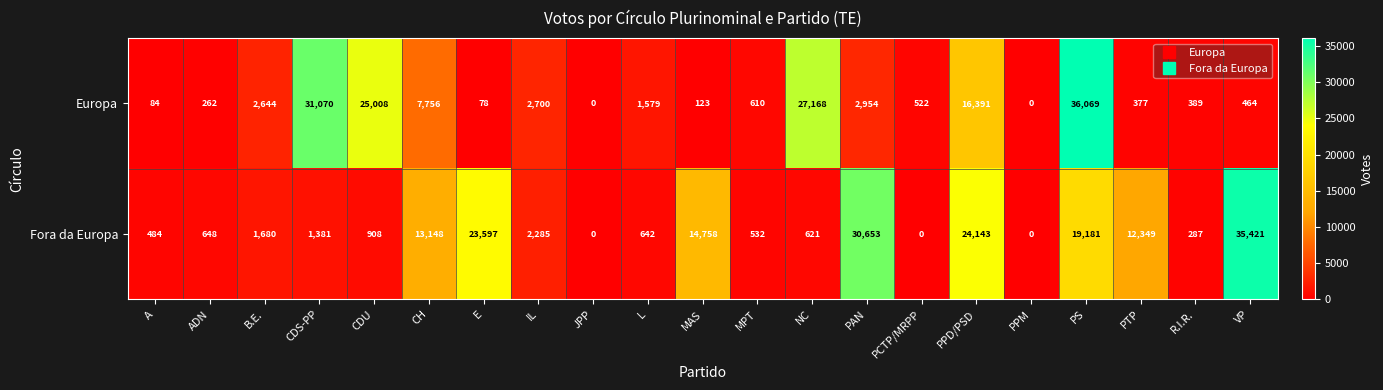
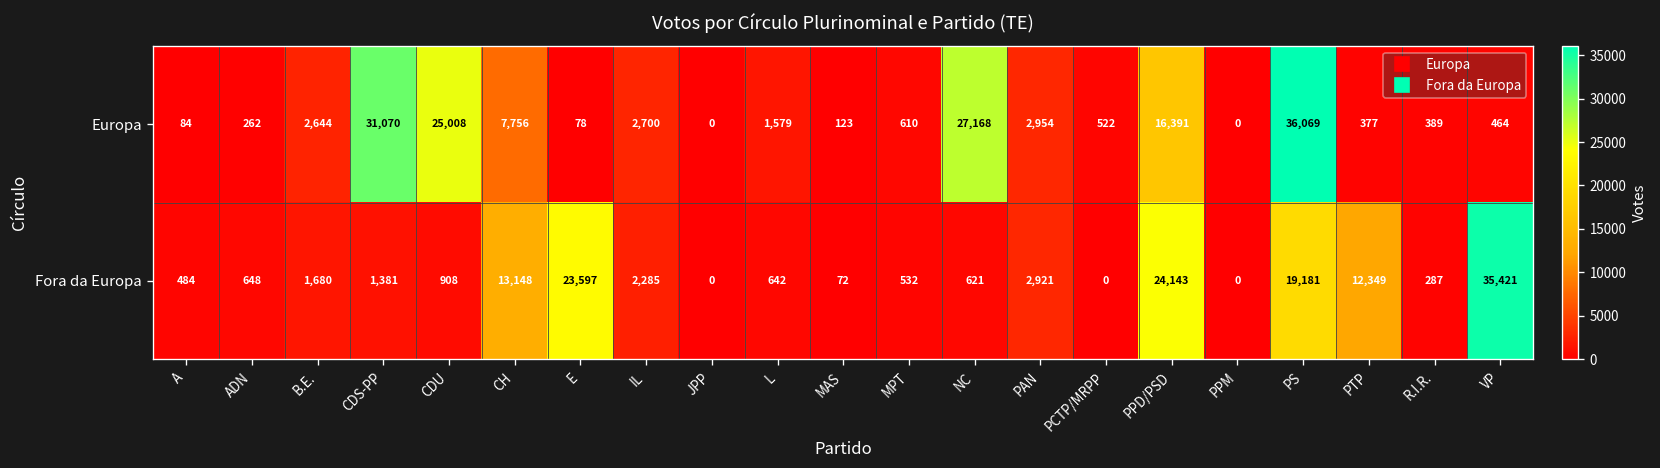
Fora da Europa, MAS: 14,758 -> 72
Fora da Europa, PAN: 30,653 -> 2,921
